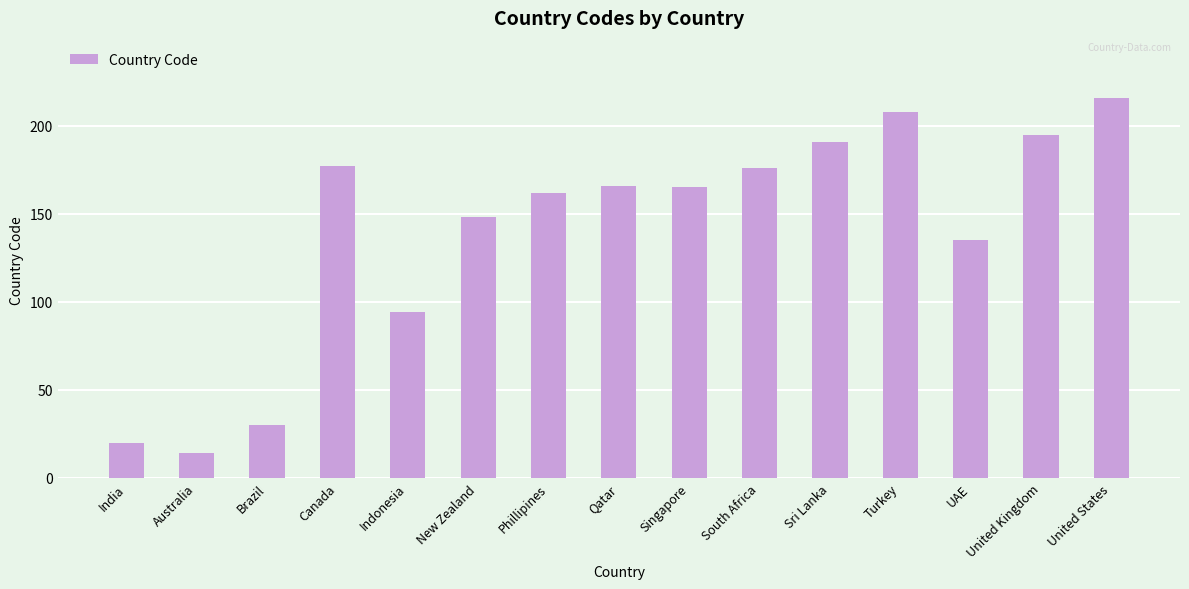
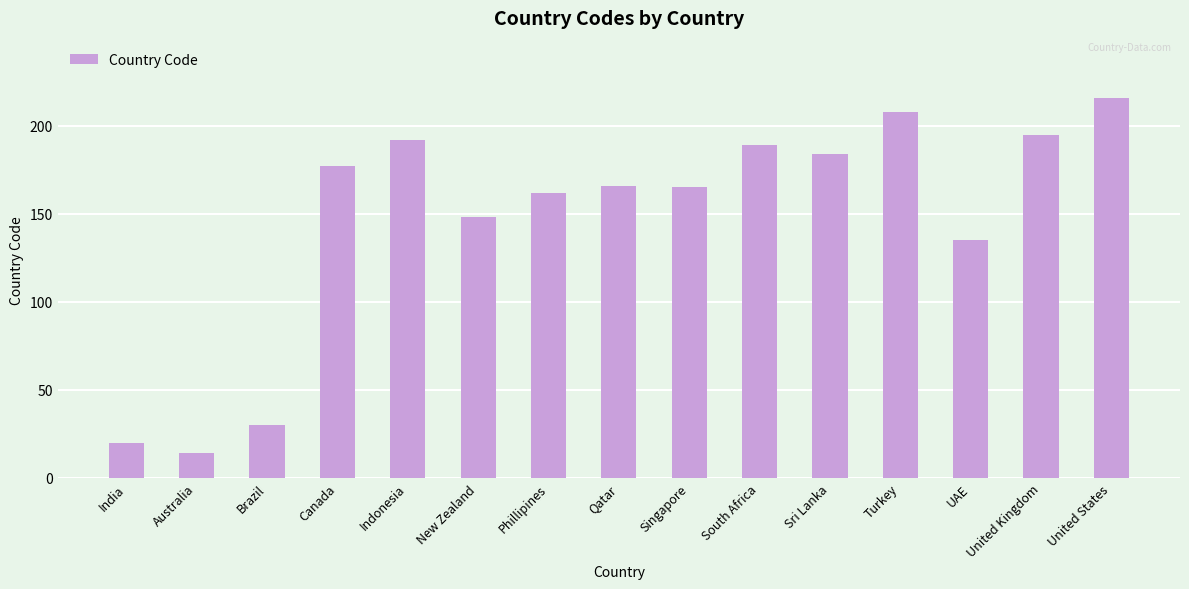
Indonesia: 94 -> 192
South Africa: 176 -> 189
Sri Lanka: 191 -> 184
